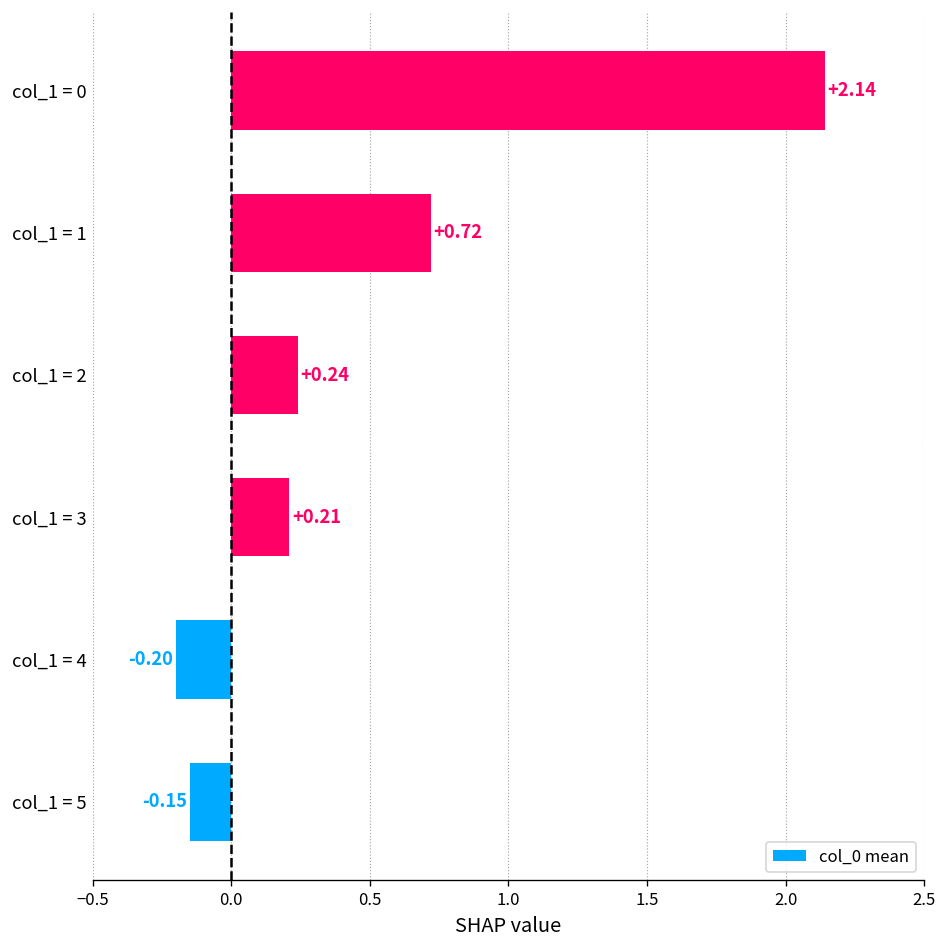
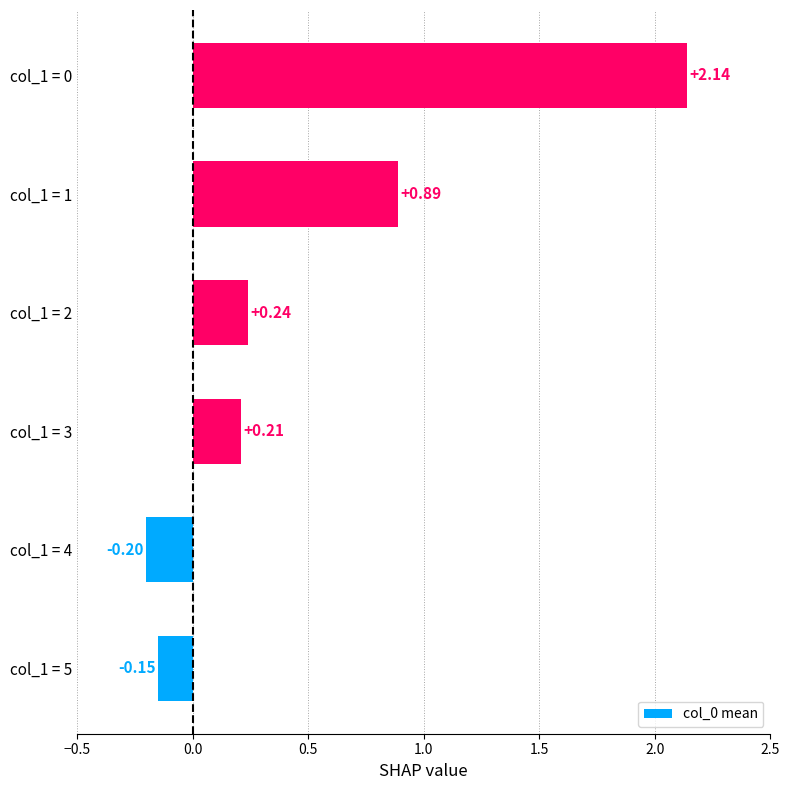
col_1 = 1: +0.72 -> +0.89
